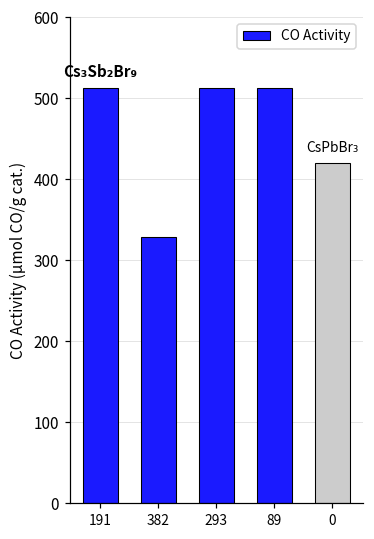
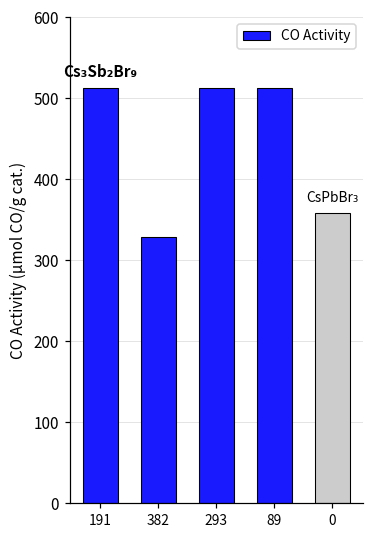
0: 420 -> 360
